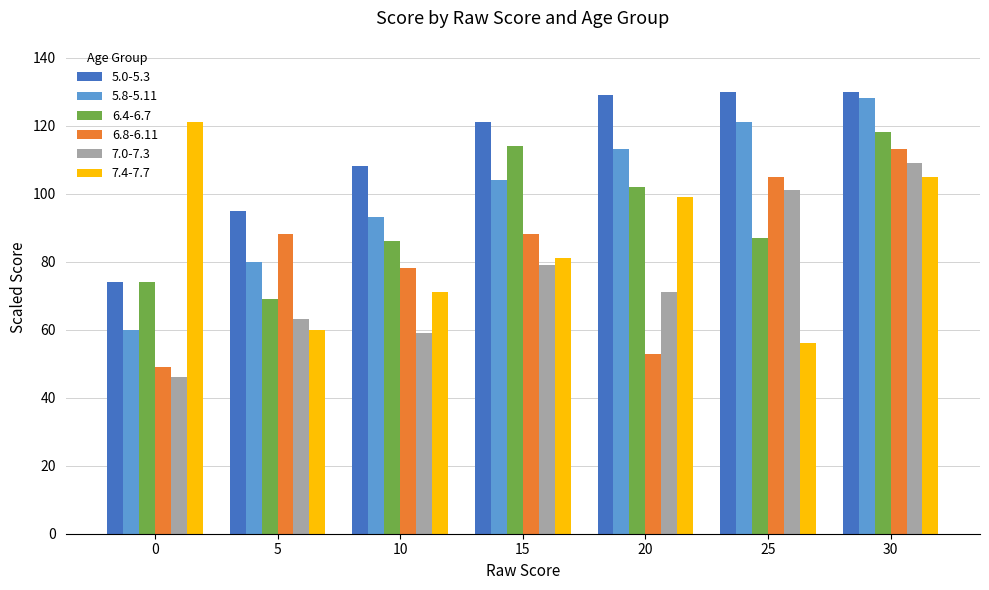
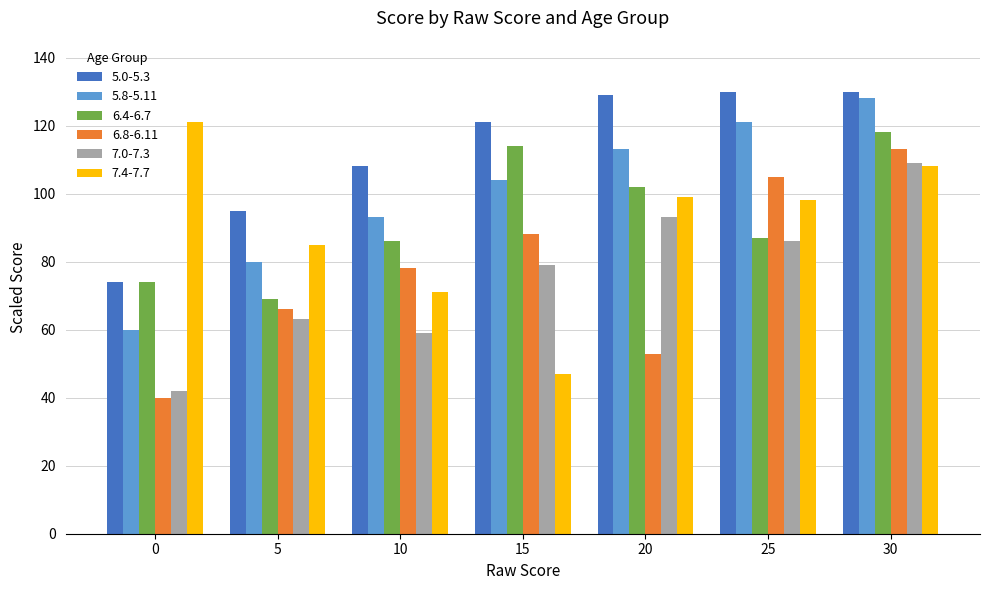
6.8-6.11, 0: 49 -> 40
7.0-7.3, 0: 46 -> 42
6.8-6.11, 5: 88 -> 66
7.4-7.7, 5: 60 -> 85
7.4-7.7, 15: 81 -> 47
7.0-7.3, 20: 71 -> 93
7.0-7.3, 25: 101 -> 86
7.4-7.7, 25: 56 -> 98
7.4-7.7, 30: 105 -> 108
